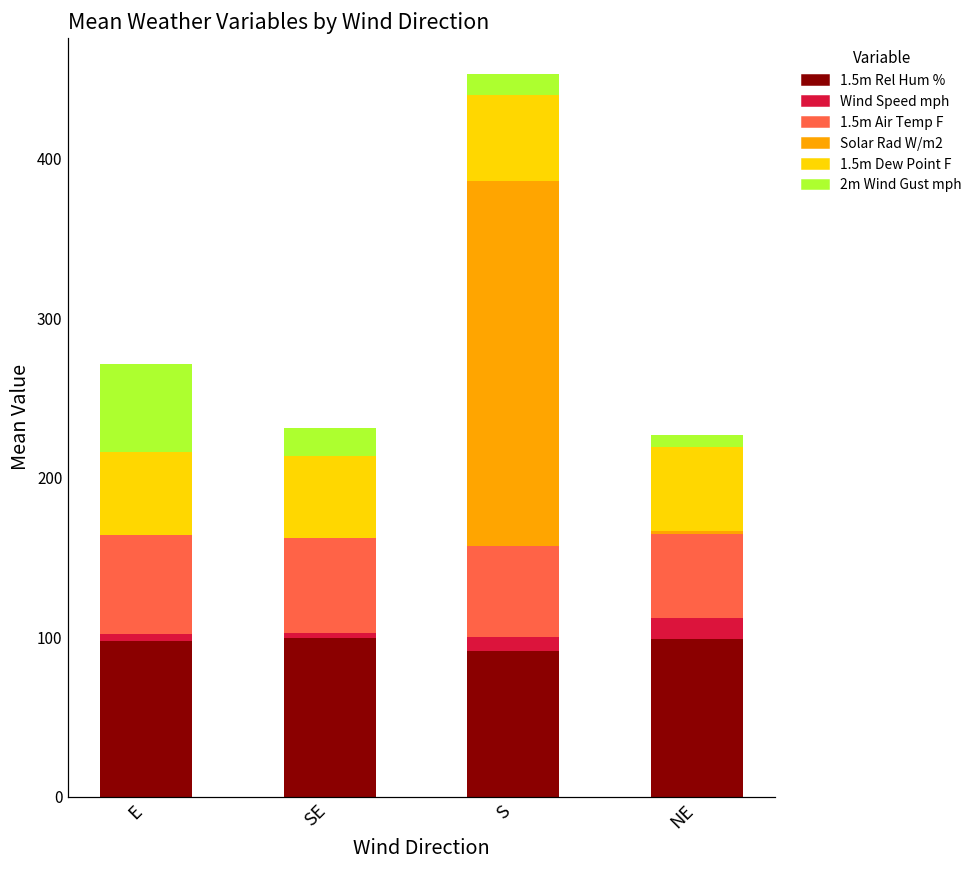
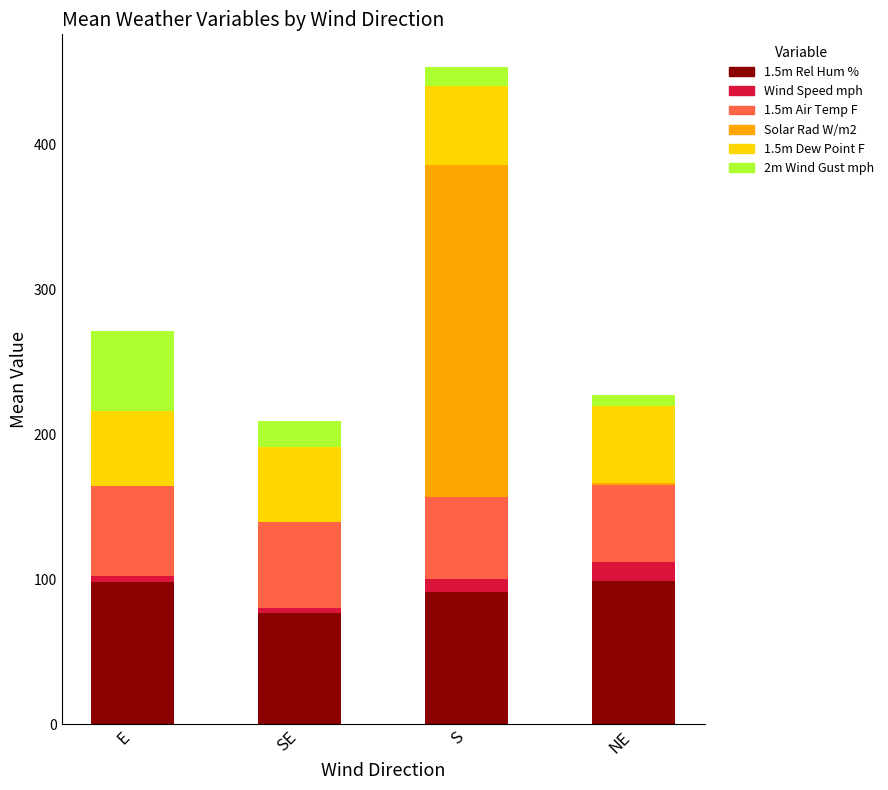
1.5m Rel Hum %, SE: 99 -> 77
